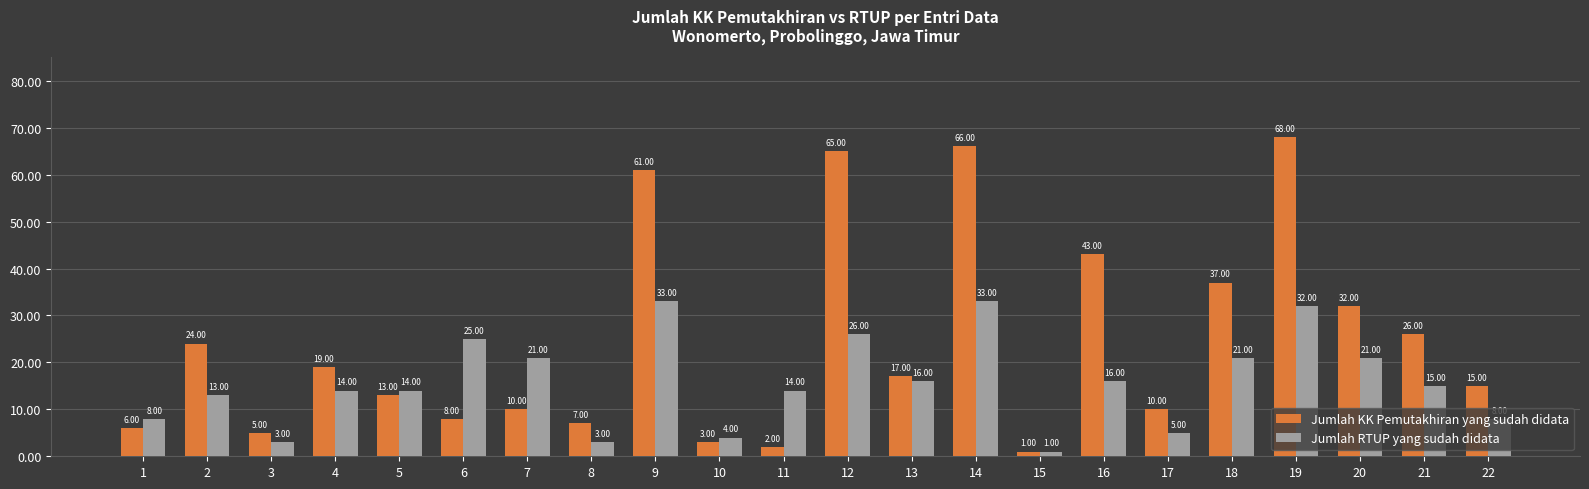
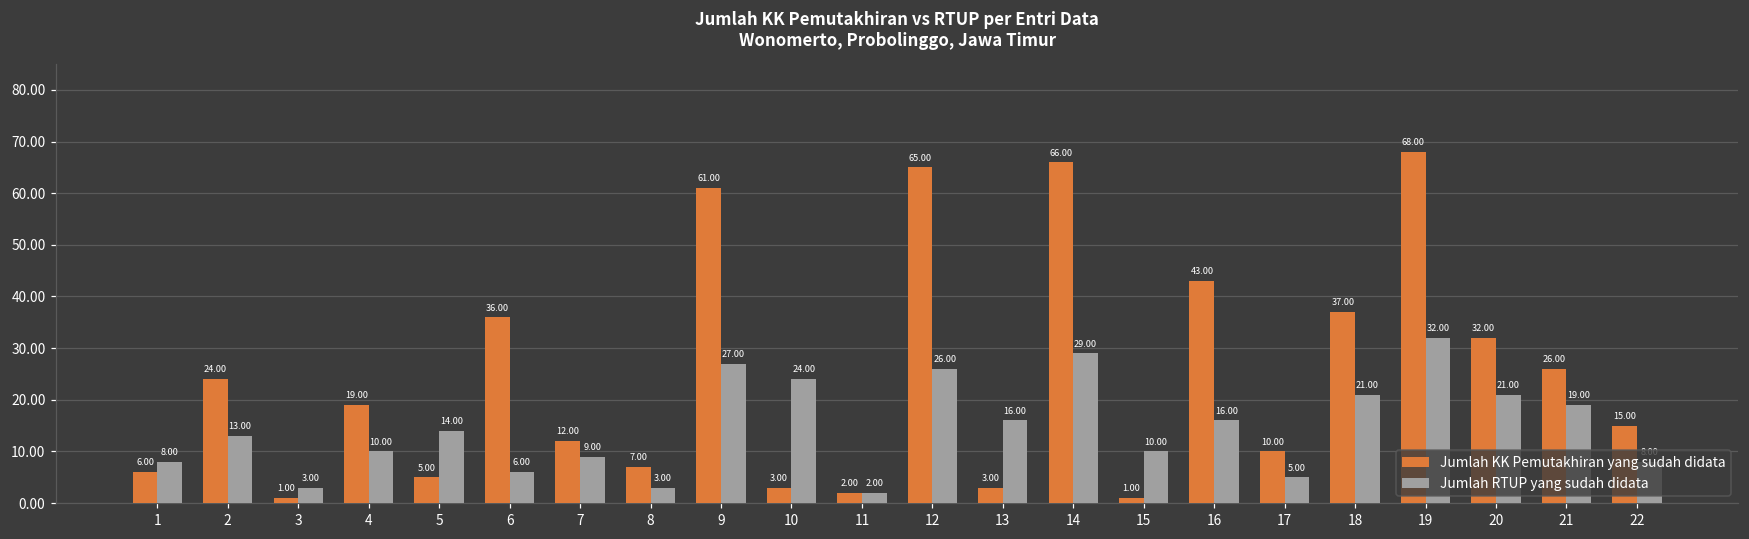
Jumlah KK Pemutakhiran yang sudah didata, 3: 5.00 -> 1.00
Jumlah RTUP yang sudah didata, 4: 14.00 -> 10.00
Jumlah KK Pemutakhiran yang sudah didata, 5: 13.00 -> 5.00
Jumlah KK Pemutakhiran yang sudah didata, 6: 8.00 -> 36.00
Jumlah RTUP yang sudah didata, 6: 25.00 -> 6.00
Jumlah KK Pemutakhiran yang sudah didata, 7: 10.00 -> 12.00
Jumlah RTUP yang sudah didata, 7: 21.00 -> 9.00
Jumlah RTUP yang sudah didata, 9: 33.00 -> 27.00
Jumlah RTUP yang sudah didata, 10: 4.00 -> 24.00
Jumlah RTUP yang sudah didata, 11: 14.00 -> 2.00
Jumlah KK Pemutakhiran yang sudah didata, 13: 17.00 -> 3.00
Jumlah RTUP yang sudah didata, 14: 33.00 -> 29.00
Jumlah RTUP yang sudah didata, 15: 1.00 -> 10.00
Jumlah RTUP yang sudah didata, 21: 15.00 -> 19.00
